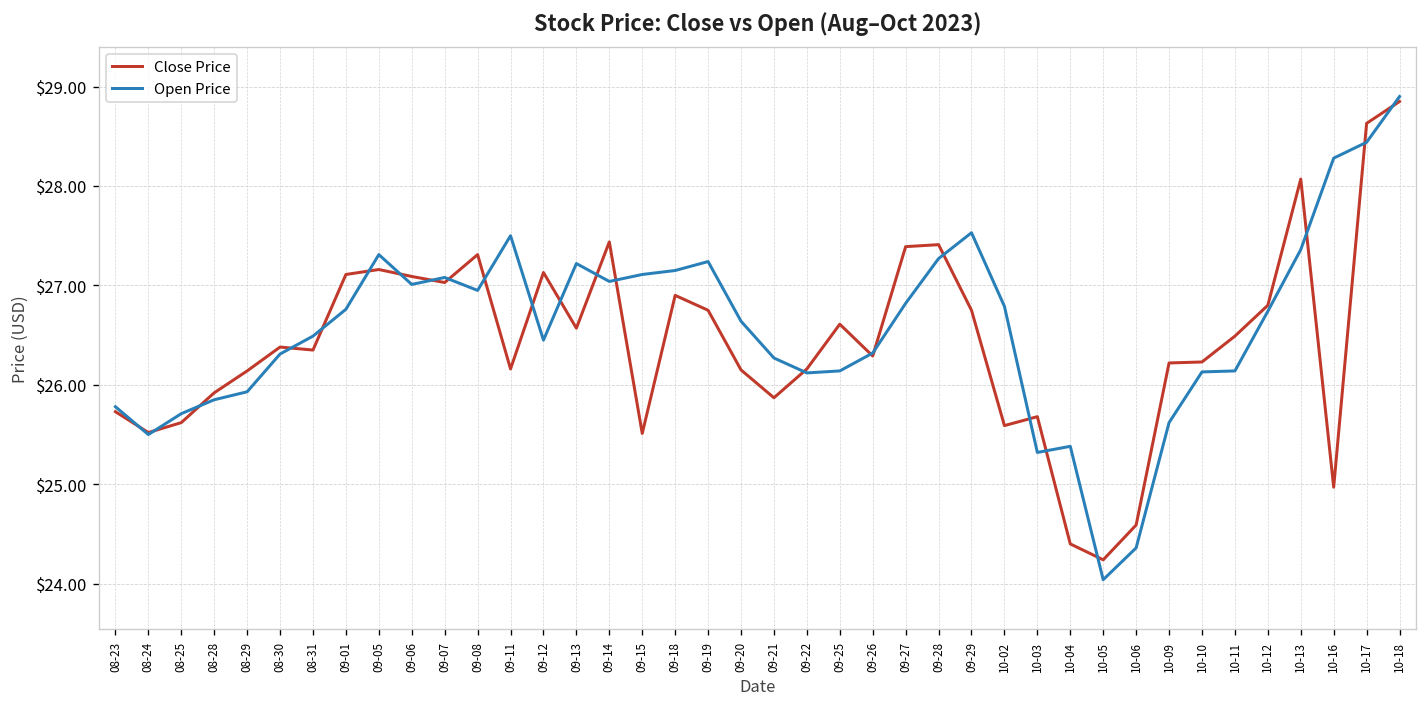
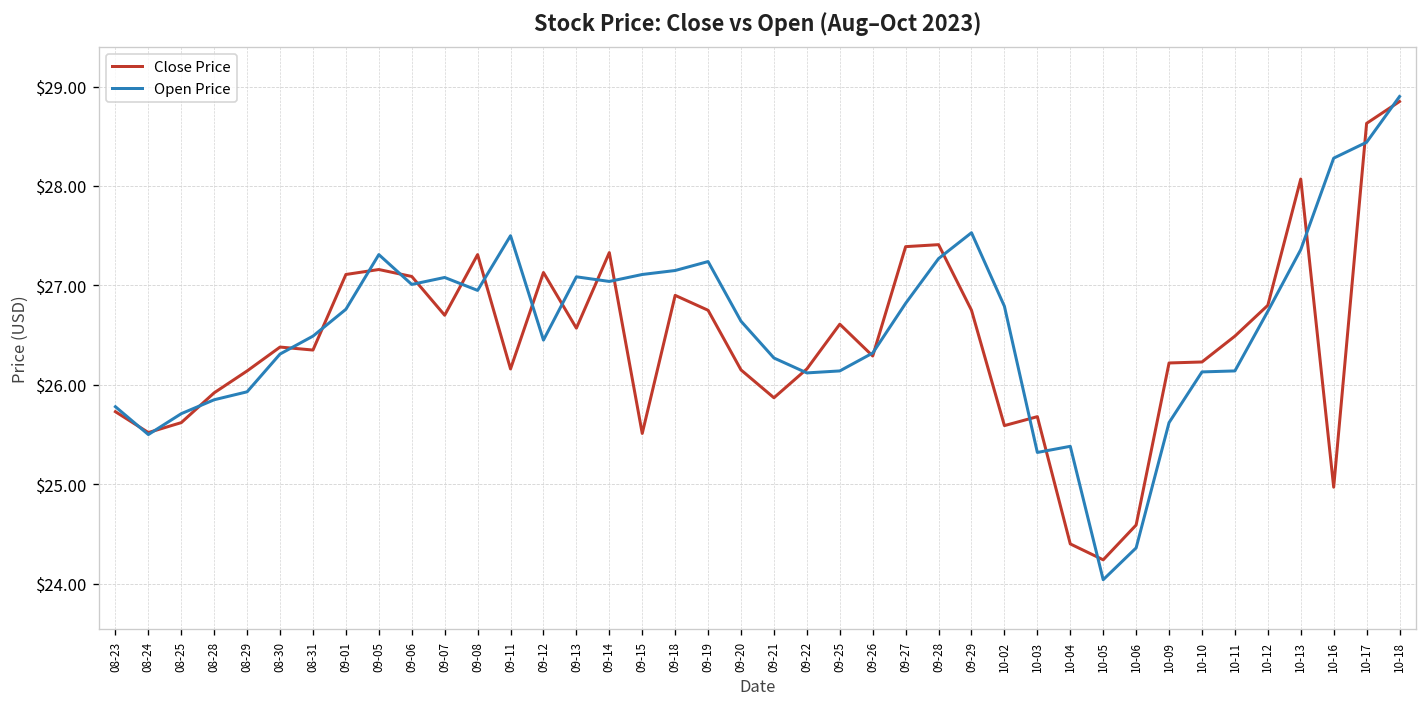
Close Price, 09-07: $27.0 -> $26.7
Open Price, 09-13: $27.2 -> $27.1
Close Price, 09-14: $27.4 -> $27.3
